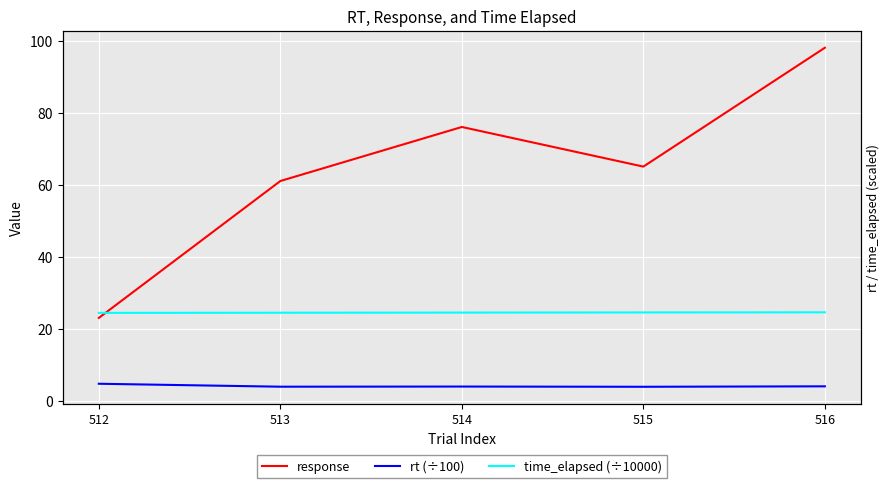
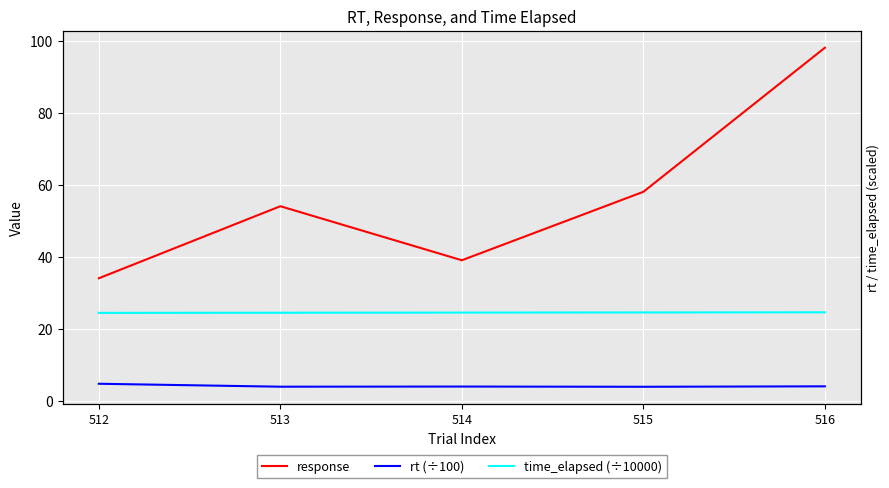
response, 512: 23 -> 34
response, 513: 61 -> 54
response, 514: 76 -> 39
response, 515: 65 -> 58
